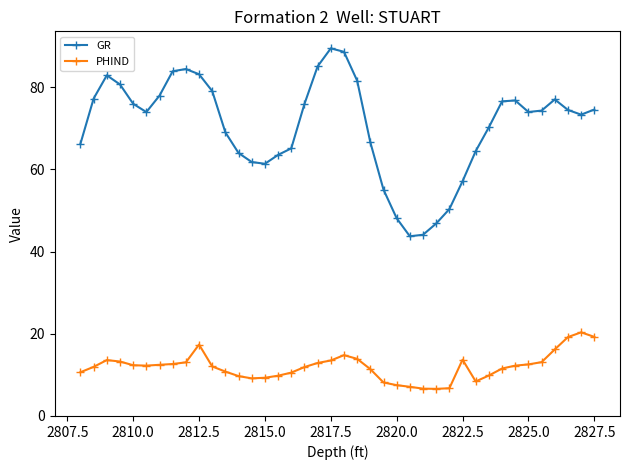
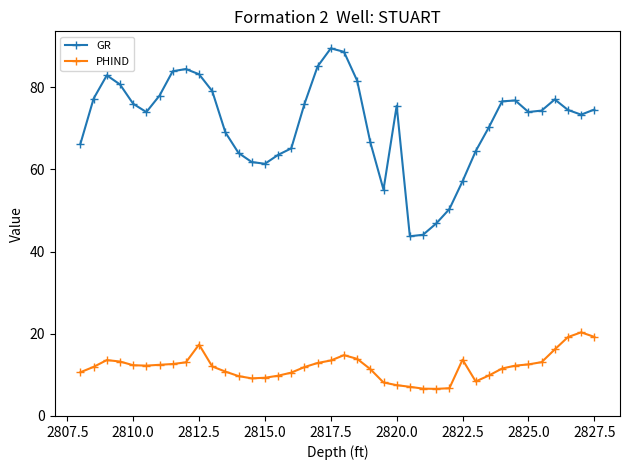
GR, 2820.0: 48 -> 75
